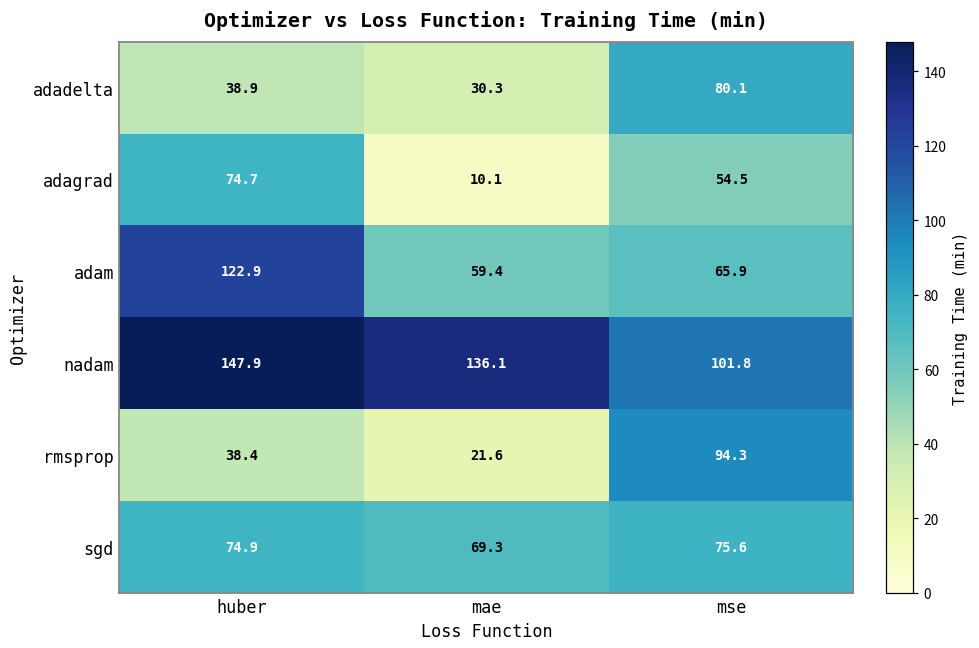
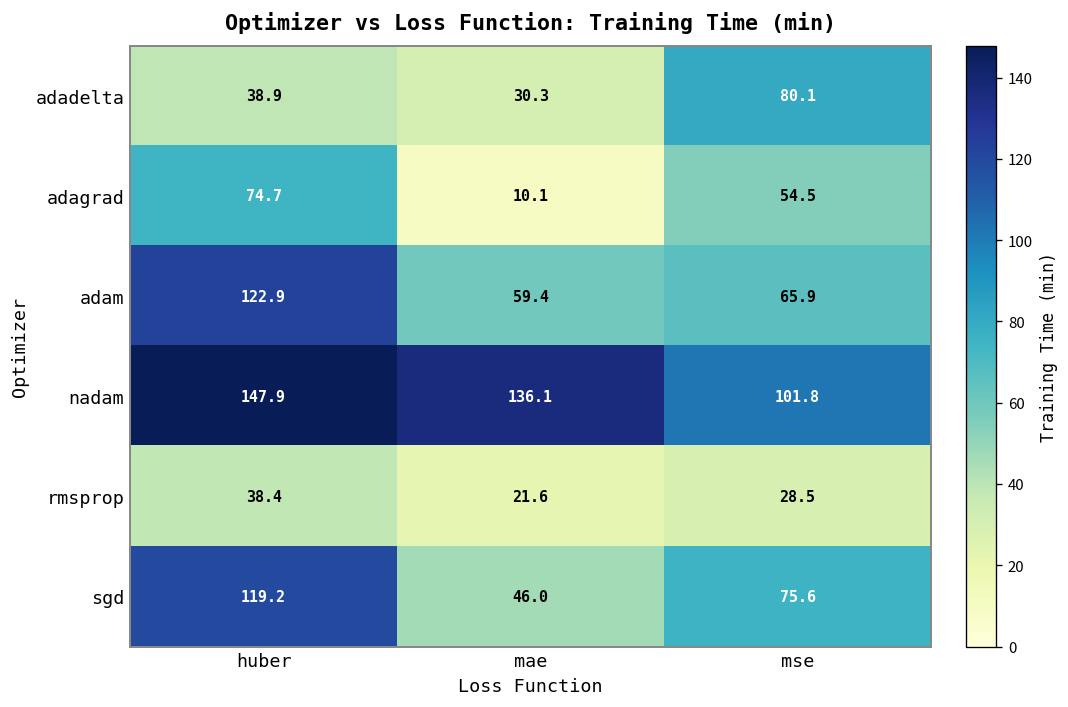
rmsprop, mse: 94.3 -> 28.5
sgd, huber: 74.9 -> 119.2
sgd, mae: 69.3 -> 46.0
